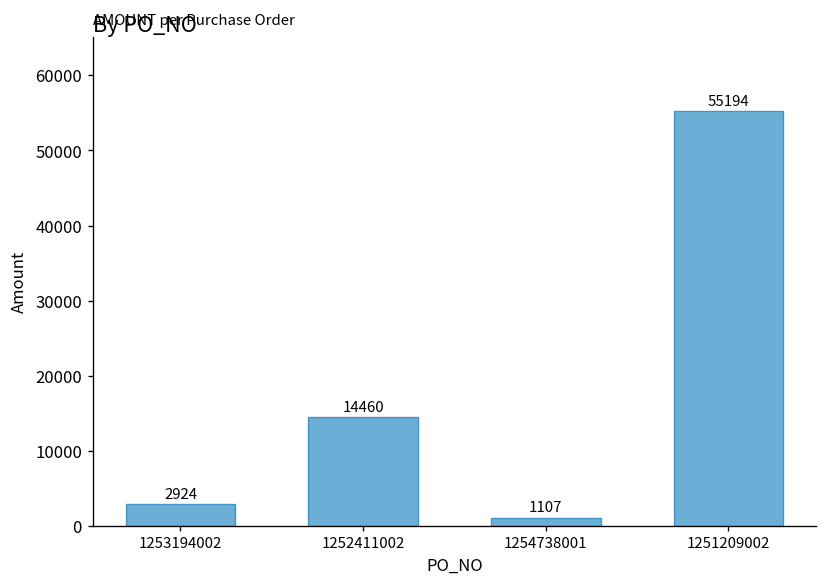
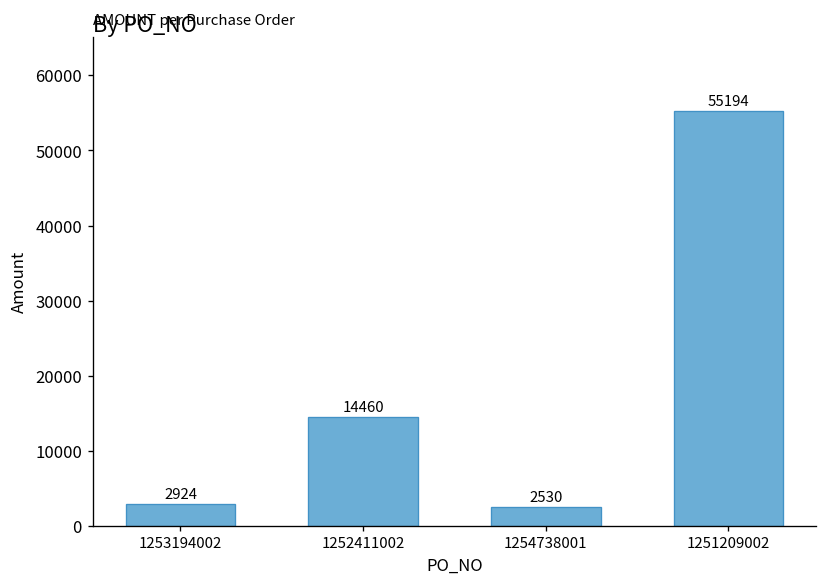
1254738001: 1107 -> 2530
